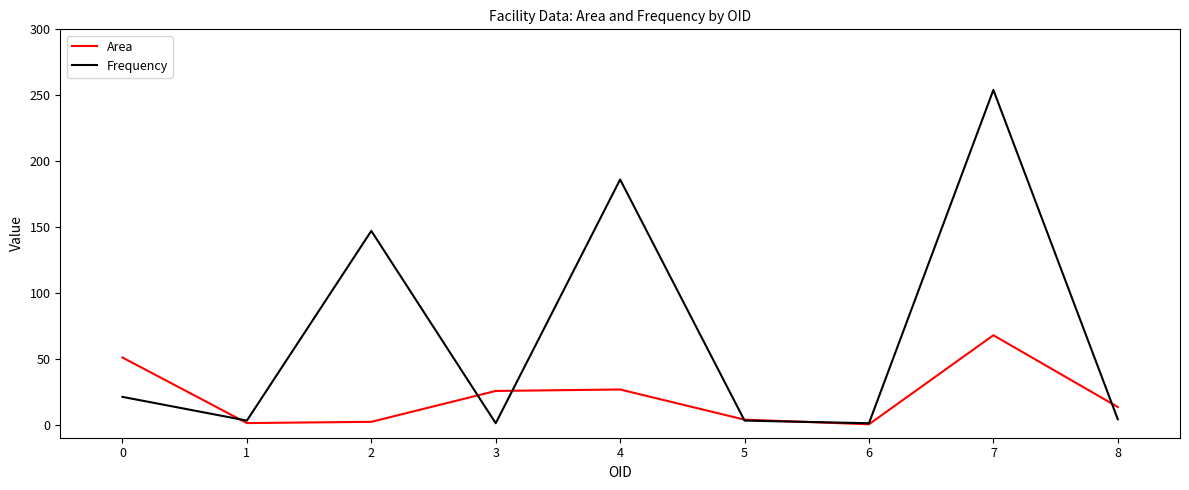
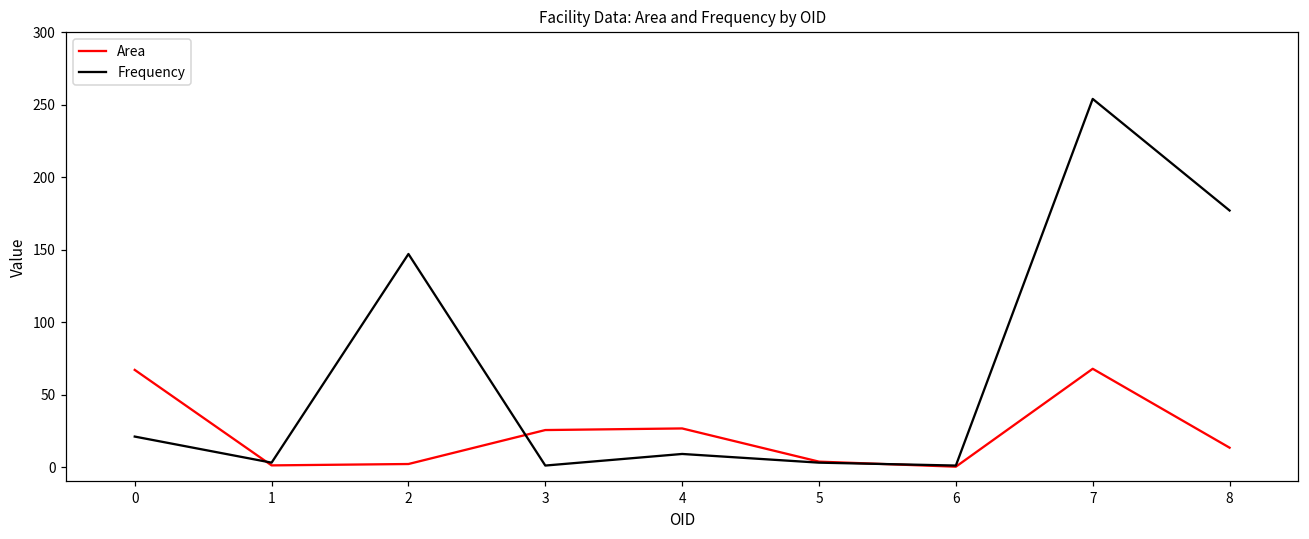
Area, 0: 51 -> 67
Frequency, 4: 186 -> 9
Frequency, 8: 4 -> 177
